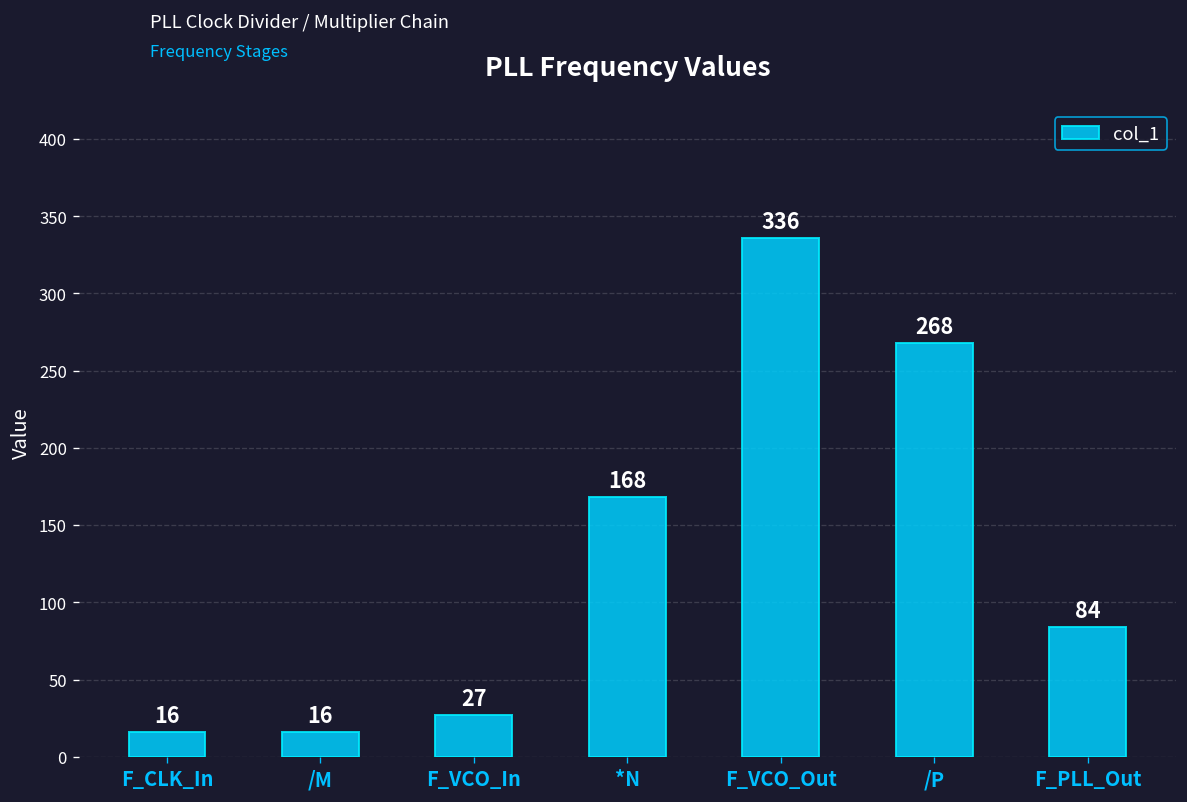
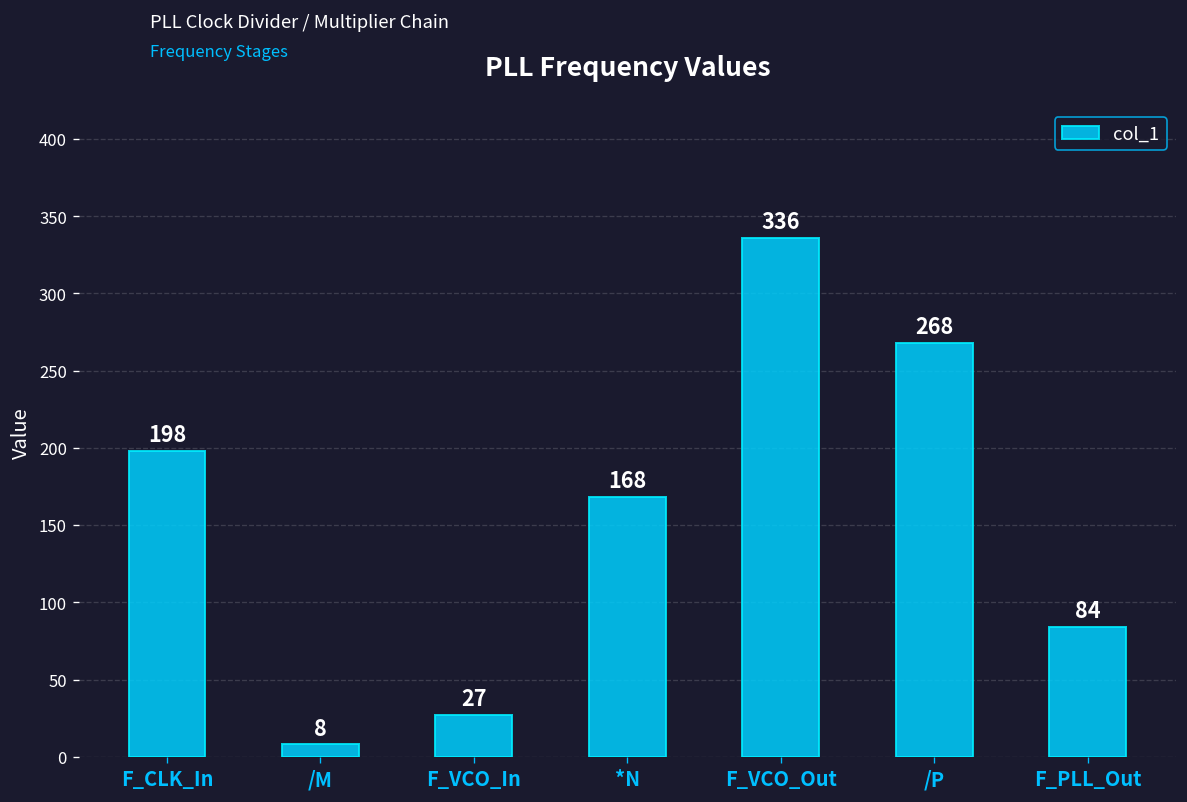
F_CLK_In: 16 -> 198
/M: 16 -> 8
